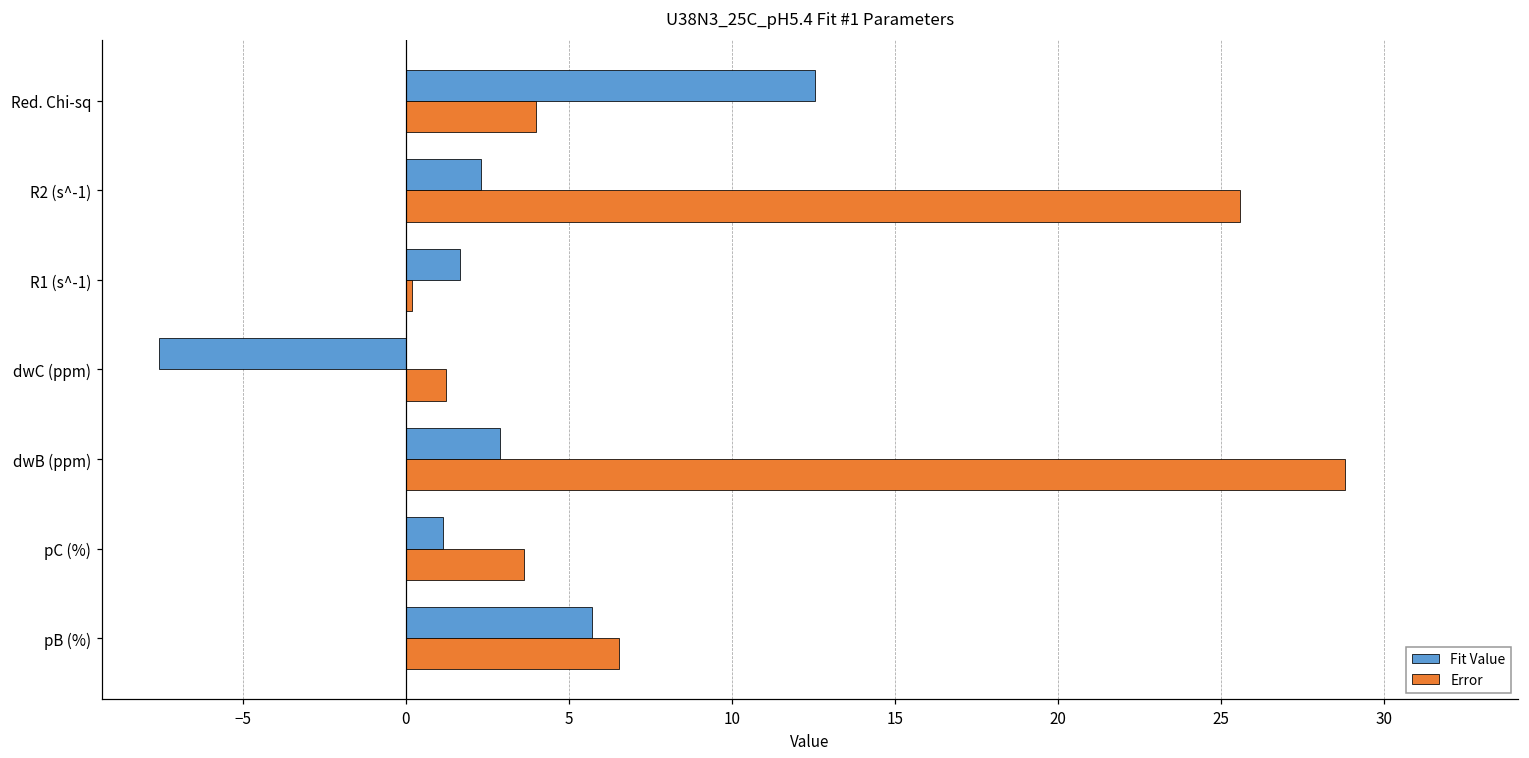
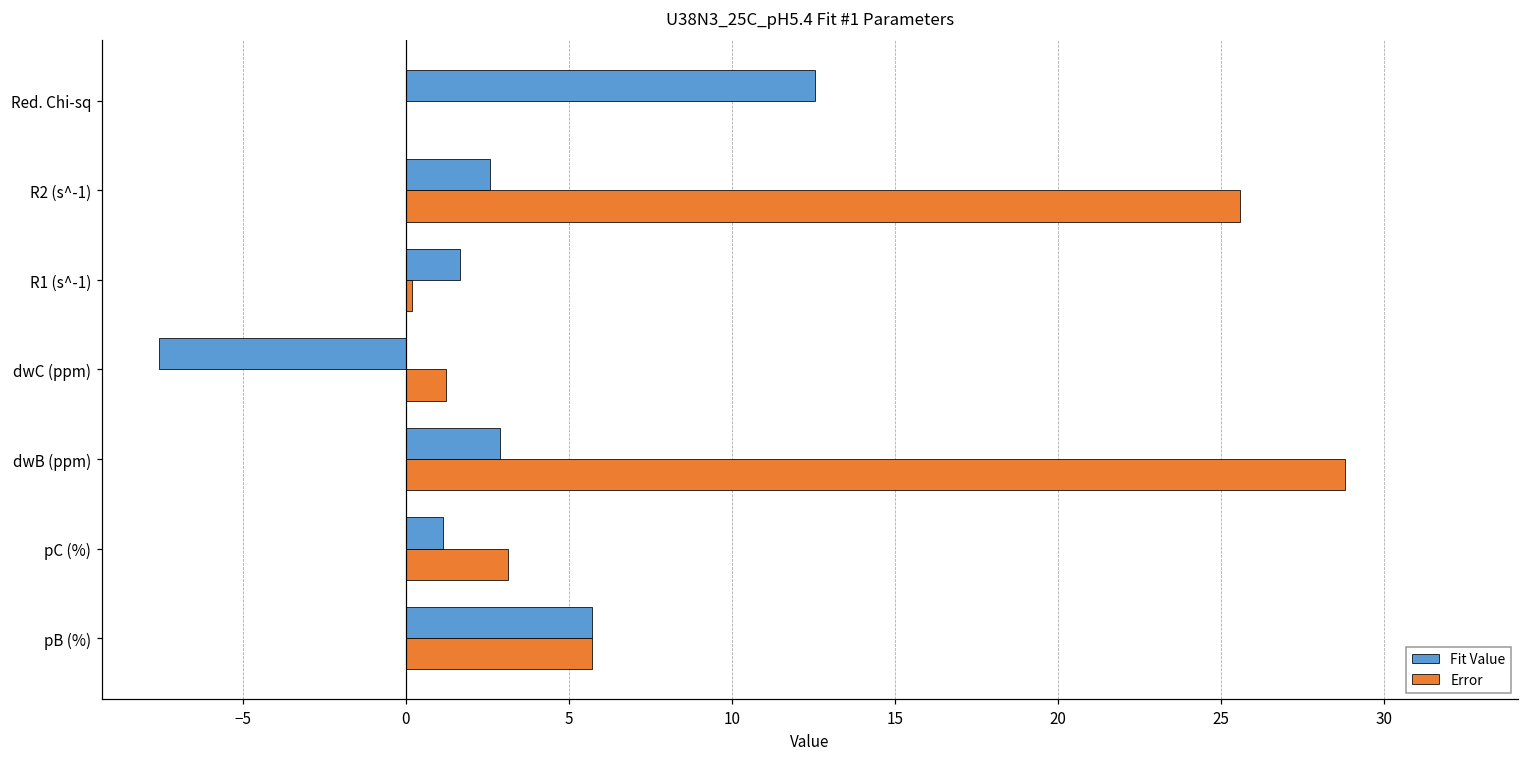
Error, Red. Chi-sq: 4 -> 0
Fit Value, R2 (s^-1): 2.3 -> 2.6
Error, pC (%): 3.6 -> 3.2
Error, pB (%): 6.5 -> 5.7
